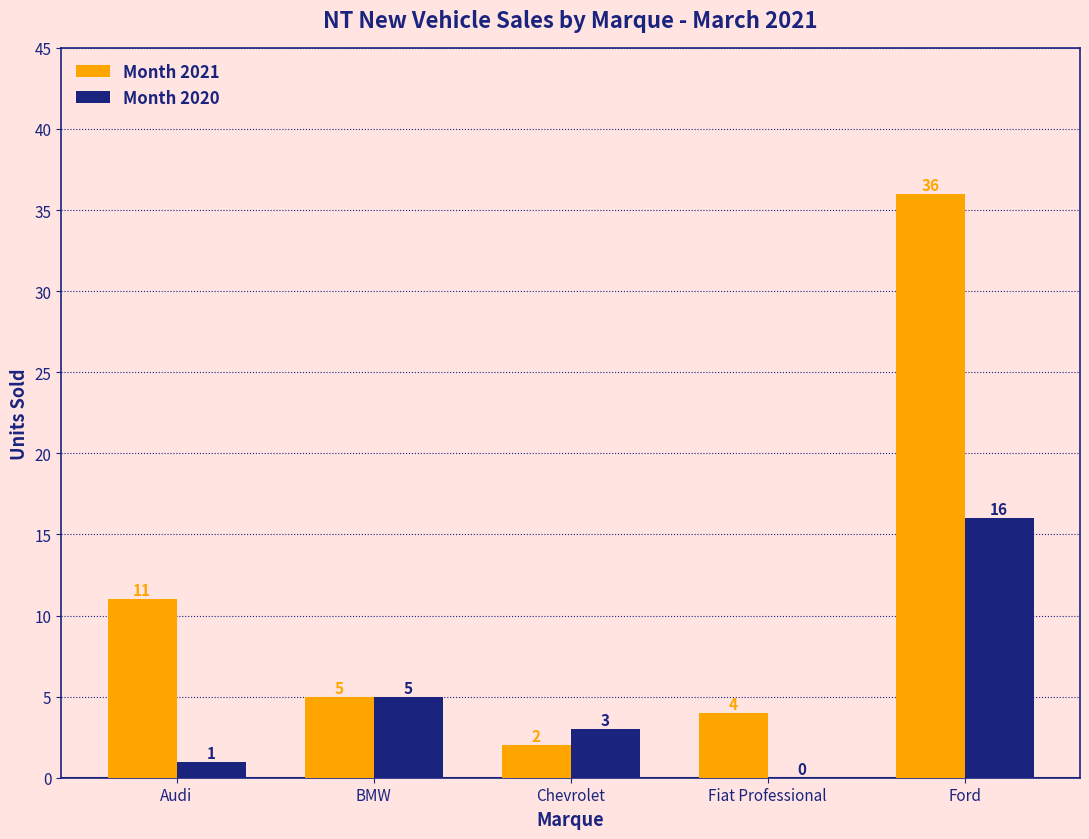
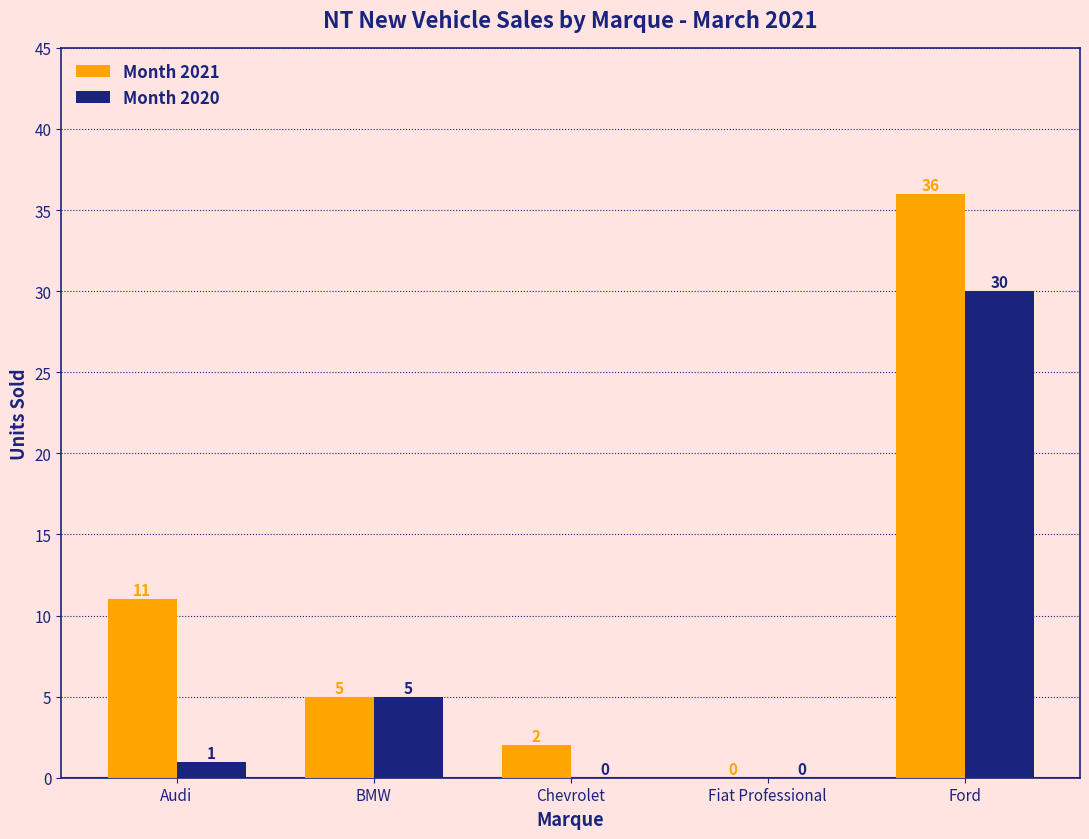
Month 2020, Chevrolet: 3 -> 0
Month 2021, Fiat Professional: 4 -> 0
Month 2020, Ford: 16 -> 30
